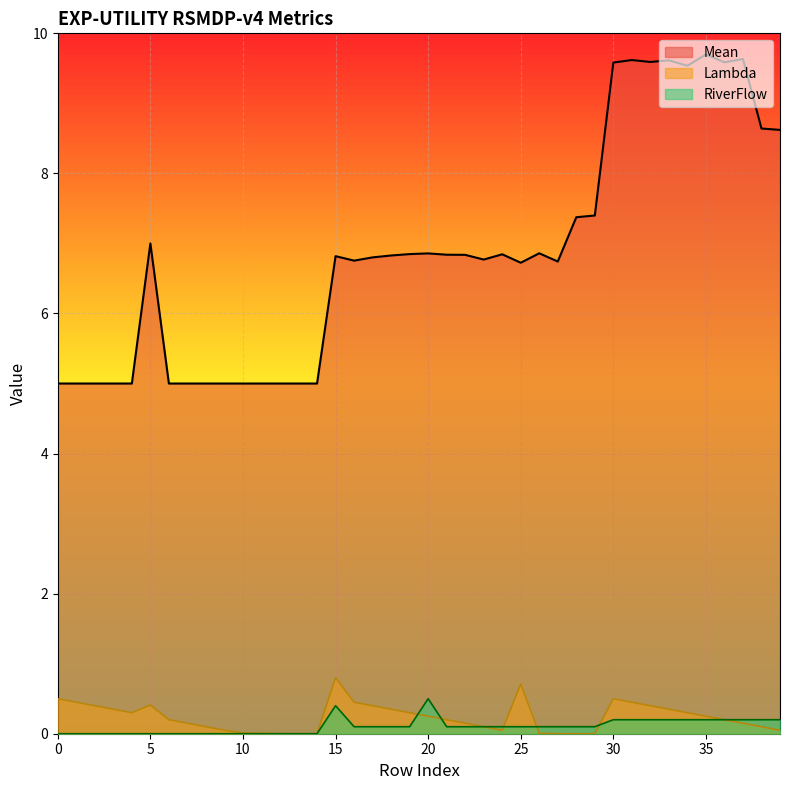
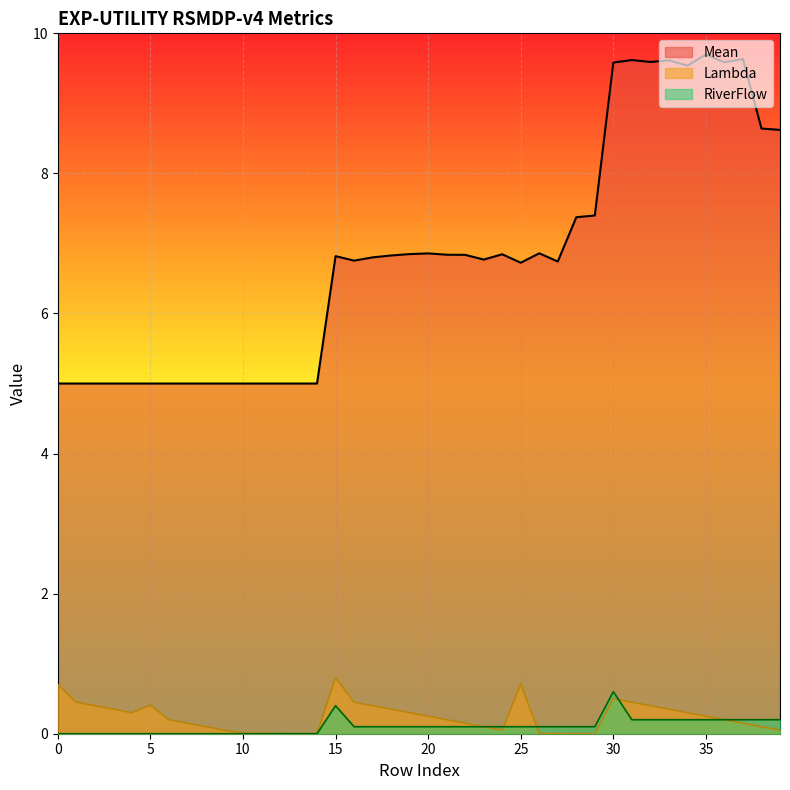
Lambda, 0: 0.5 -> 0.7
Mean, 5: 7 -> 5
RiverFlow, 20: 0.5 -> 0.1
RiverFlow, 30: 0.2 -> 0.6
